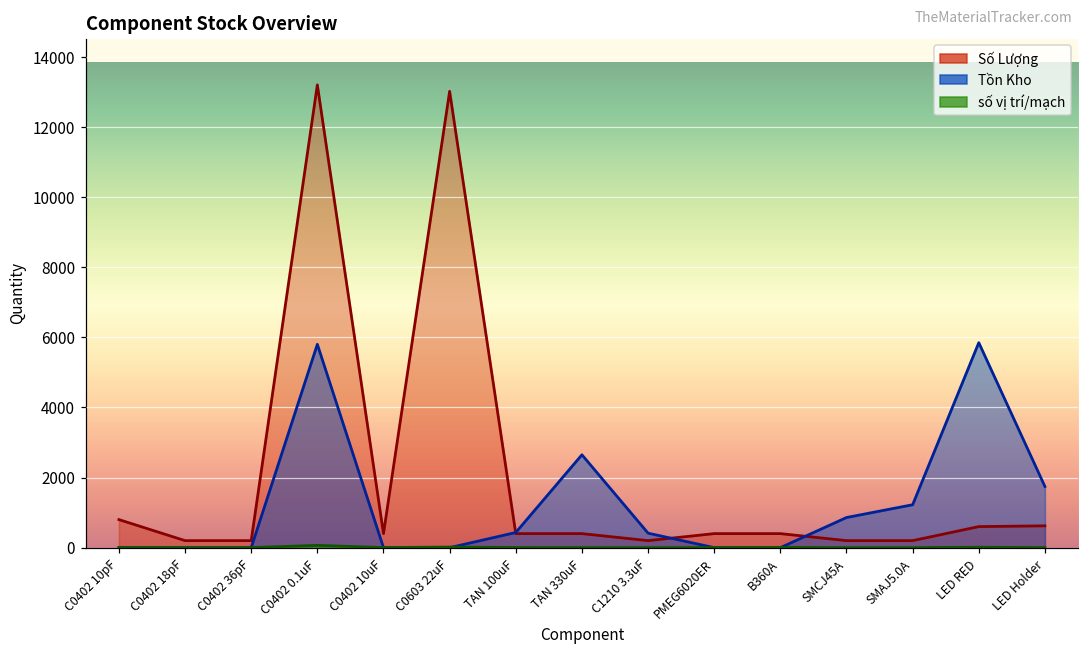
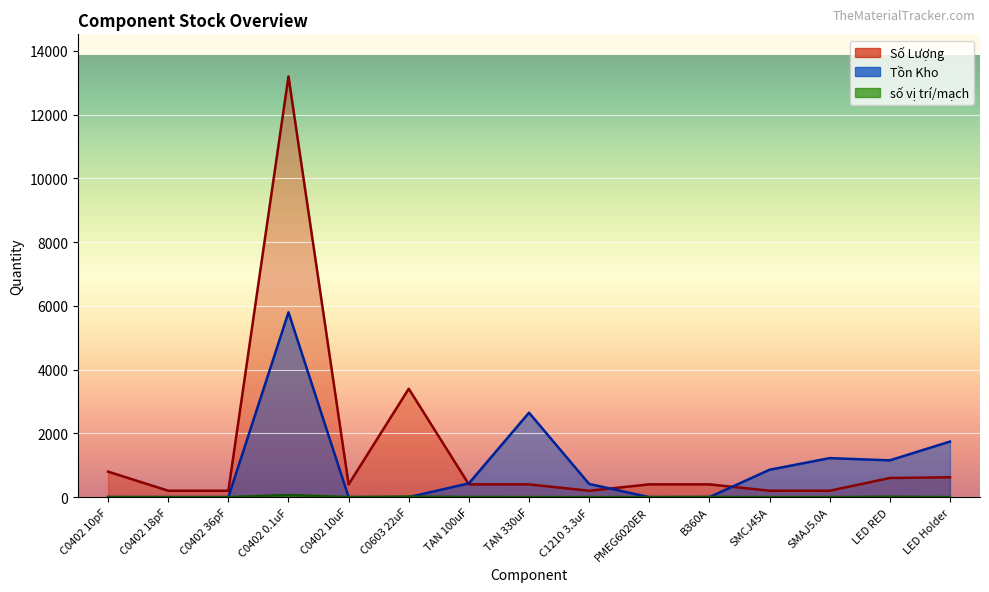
Số Lượng, C0603 22uF: 13000 -> 3400
Tồn Kho, LED RED: 5800 -> 1200
